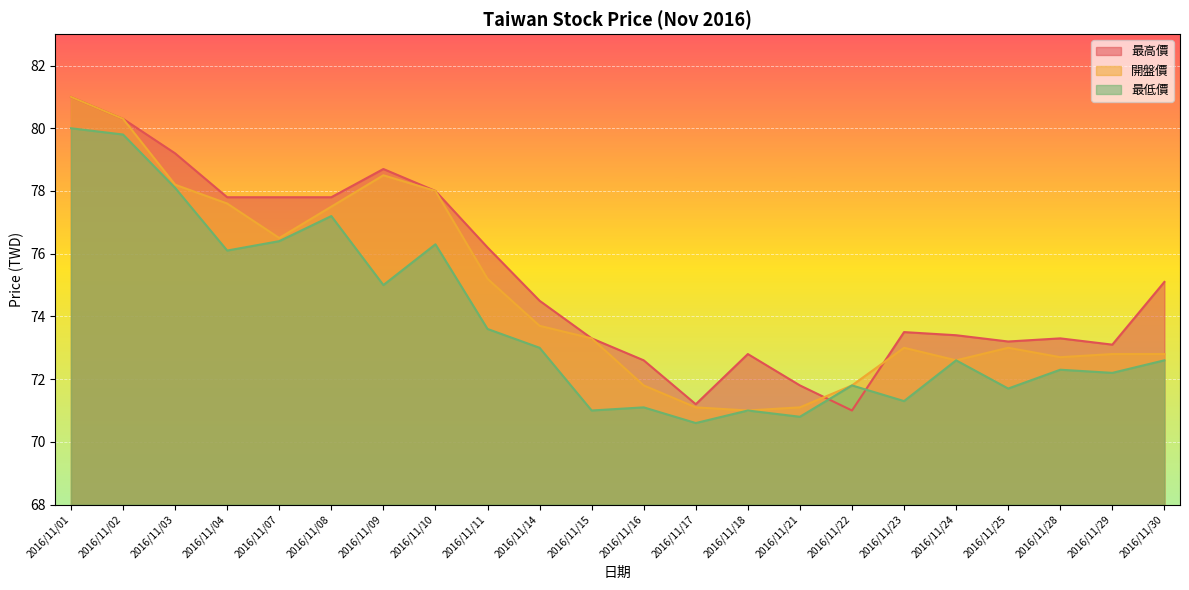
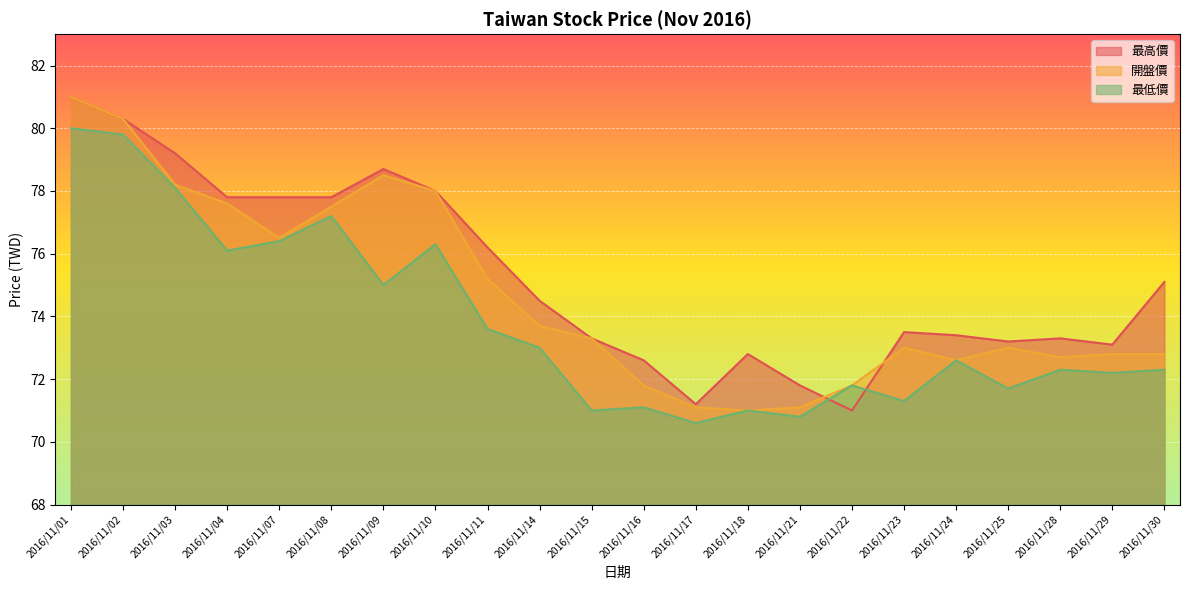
最低價, 2016/11/30: 72.6 -> 72.3
